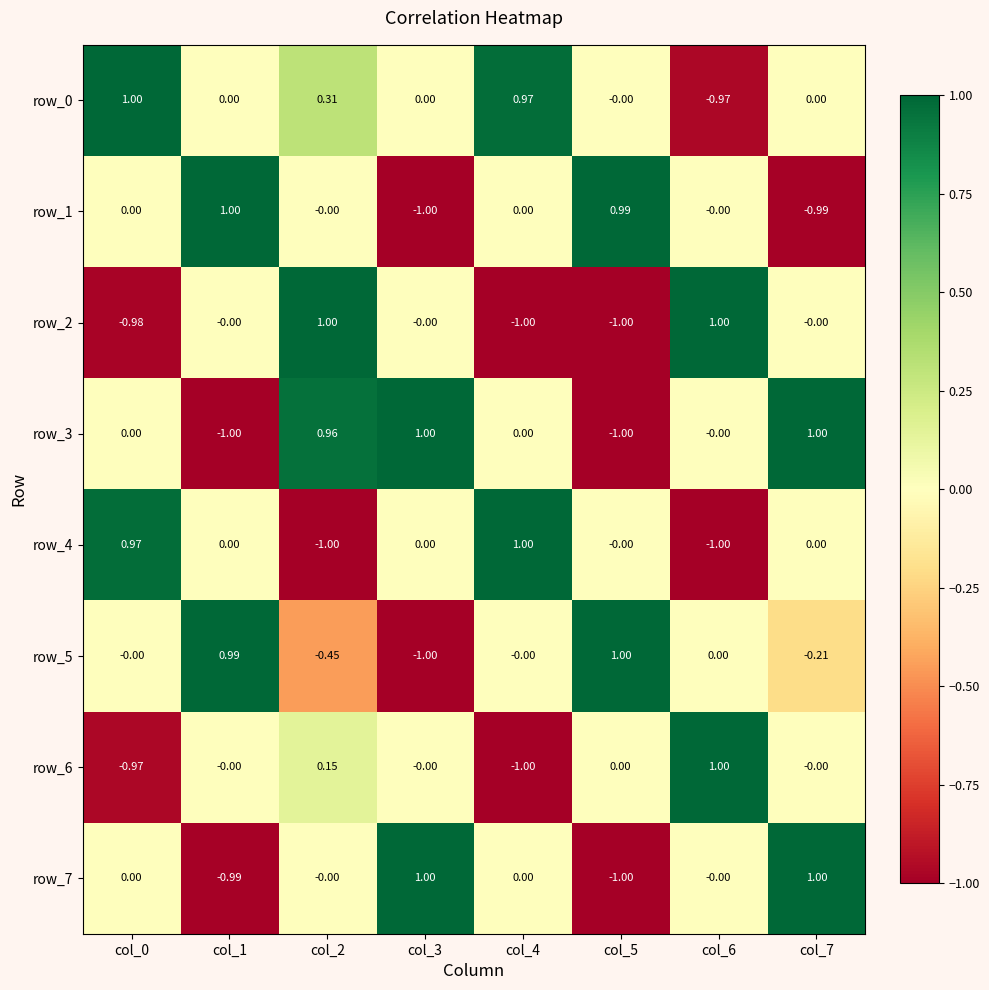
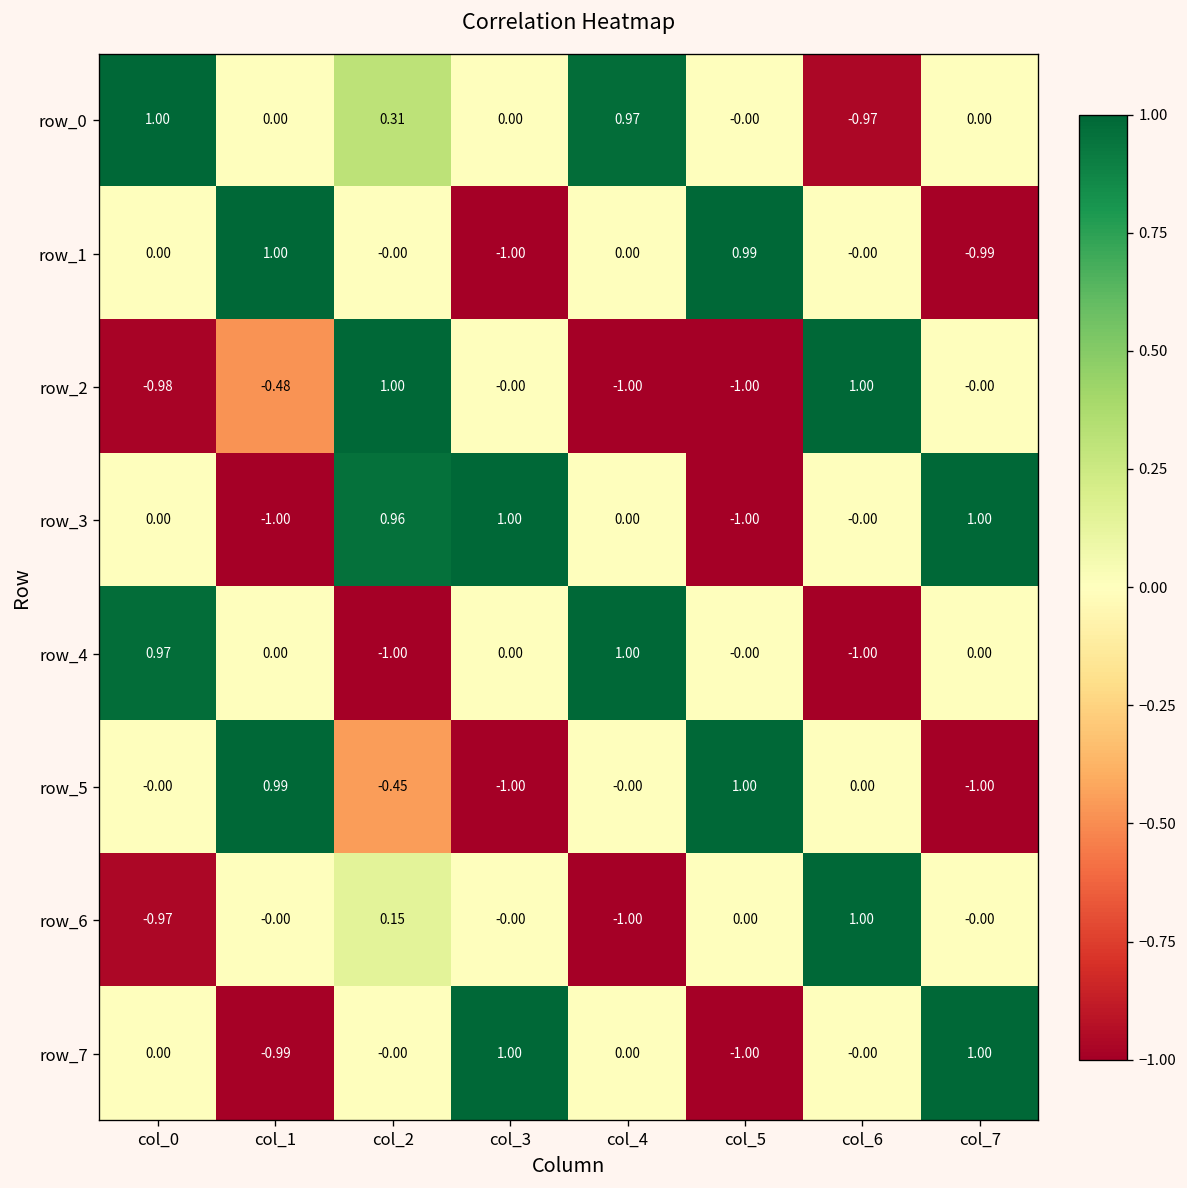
row_2, col_1: -0.00 -> -0.48
row_5, col_7: -0.21 -> -1.00
